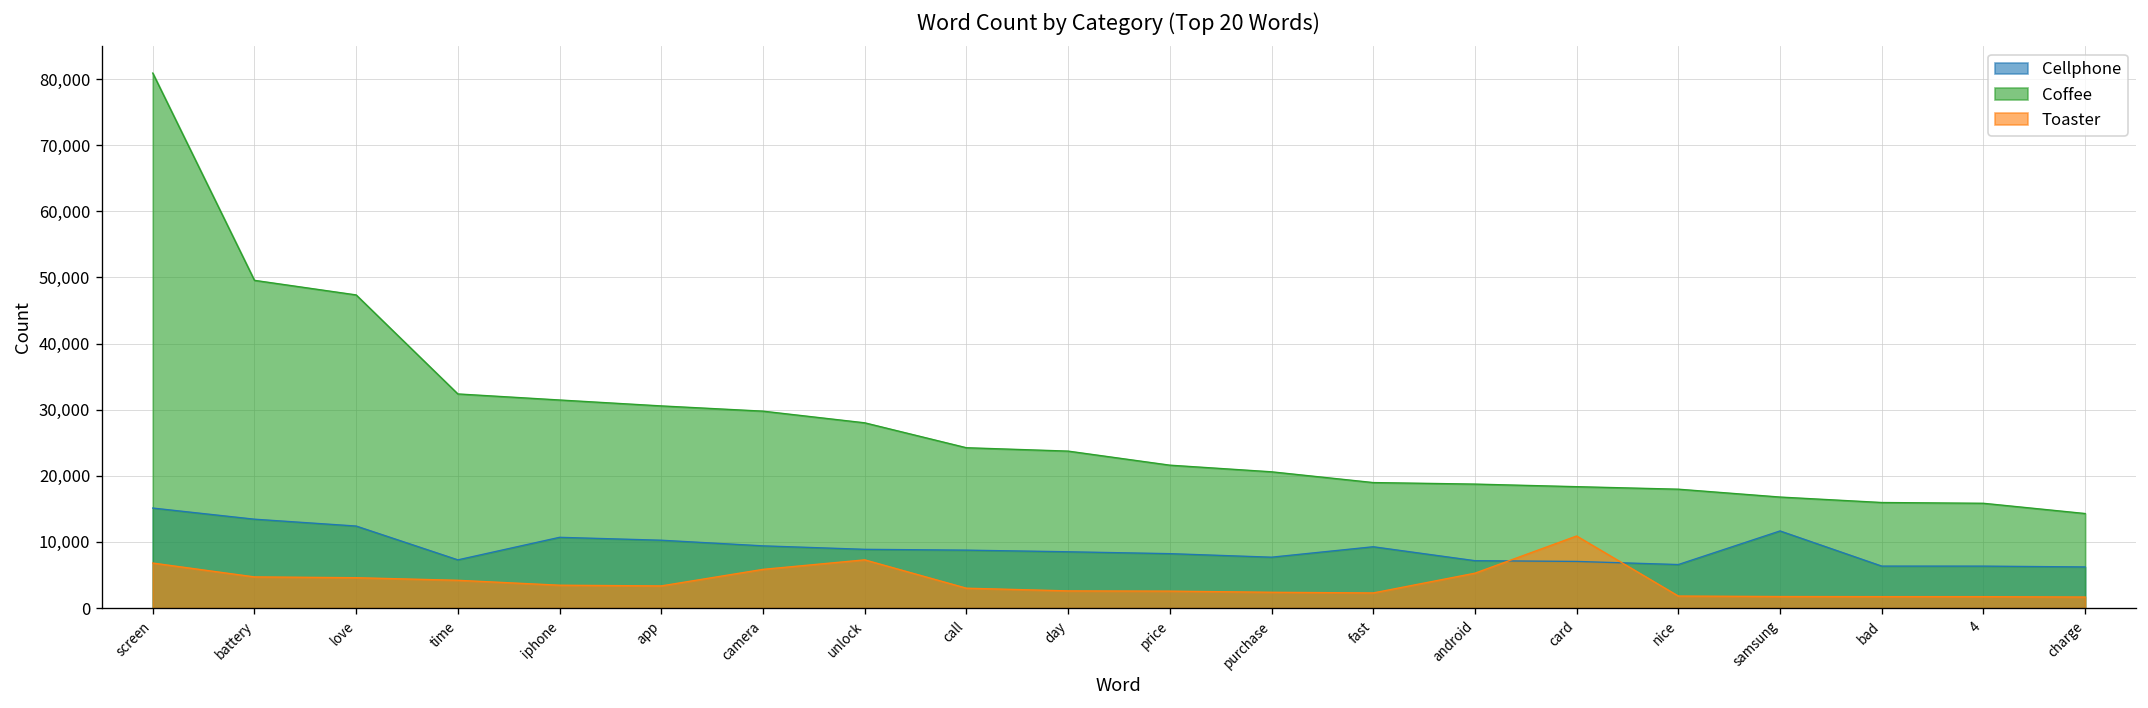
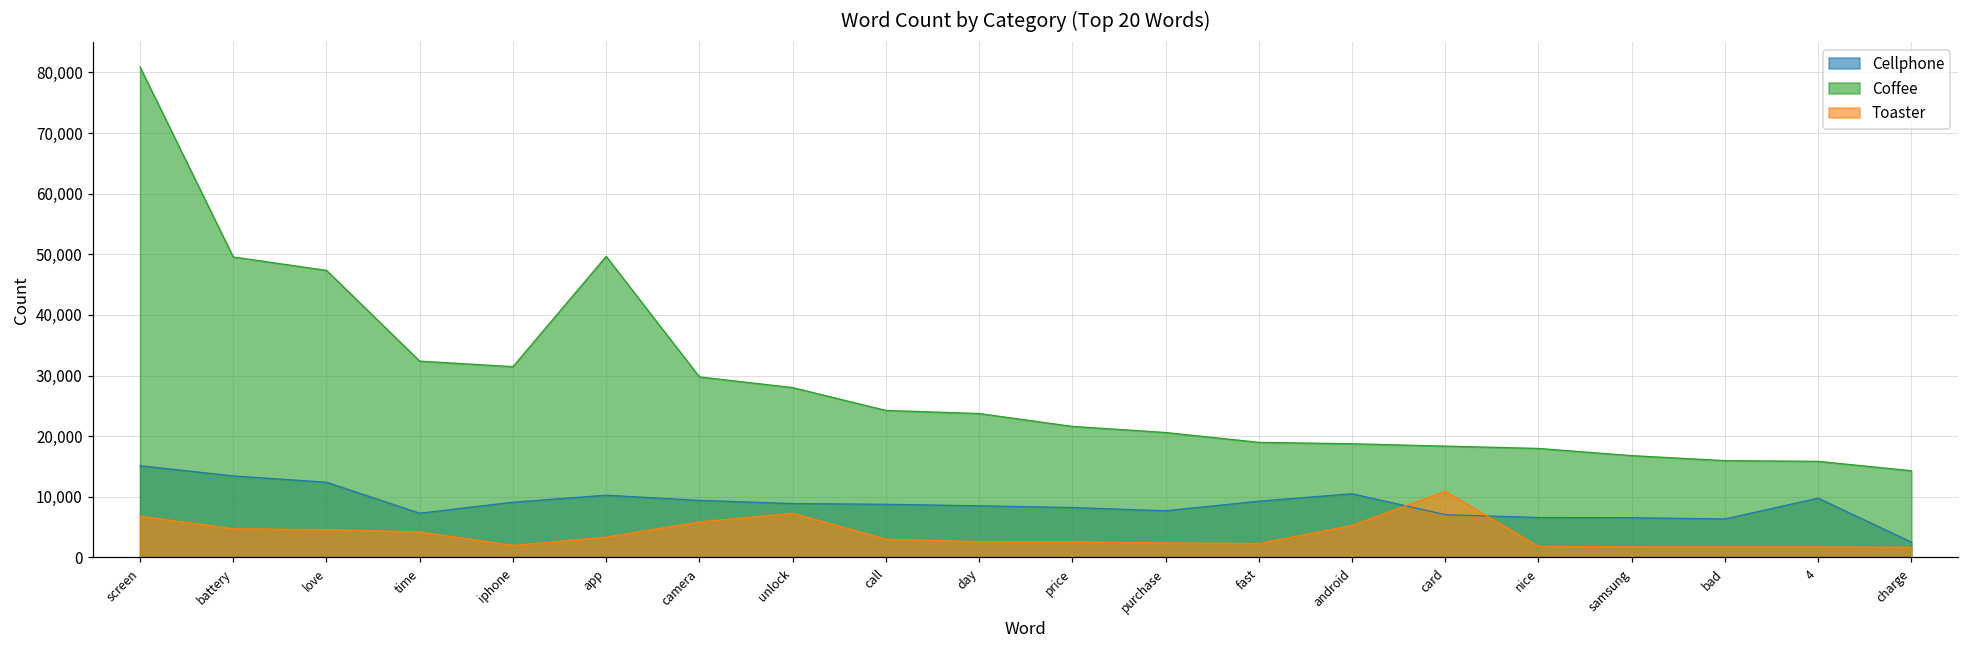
Cellphone, iphone: 11,000 -> 9,000
Toaster, iphone: 3,000 -> 2,000
Coffee, app: 31,000 -> 50,000
Cellphone, android: 7,000 -> 11,000
Cellphone, samsung: 12,000 -> 7,000
Cellphone, 4: 6,000 -> 10,000
Cellphone, charge: 6,000 -> 3,000
